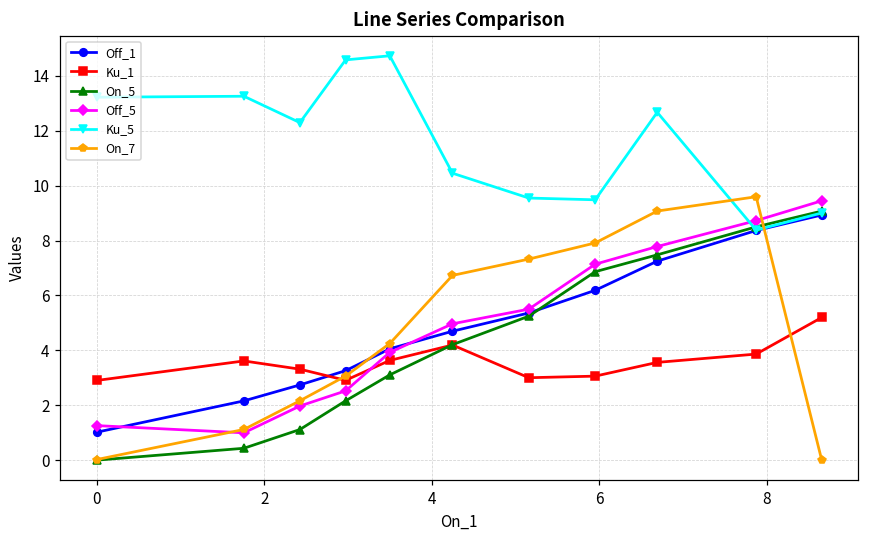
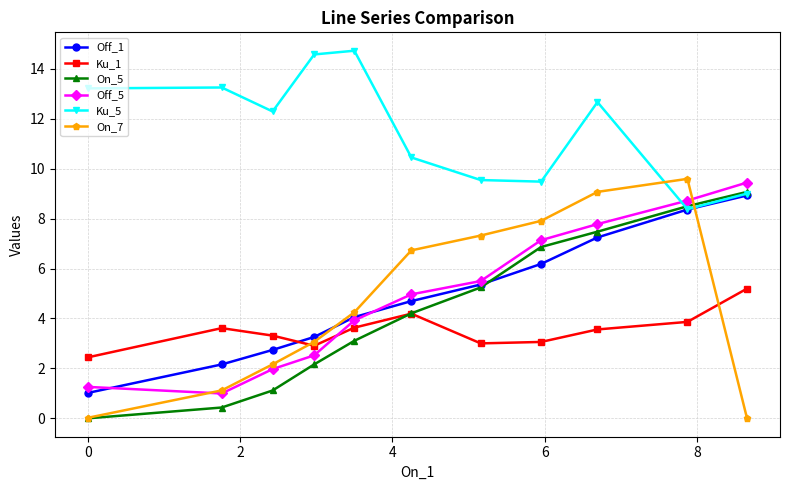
Ku_1, 0: 2.9 -> 2.4
